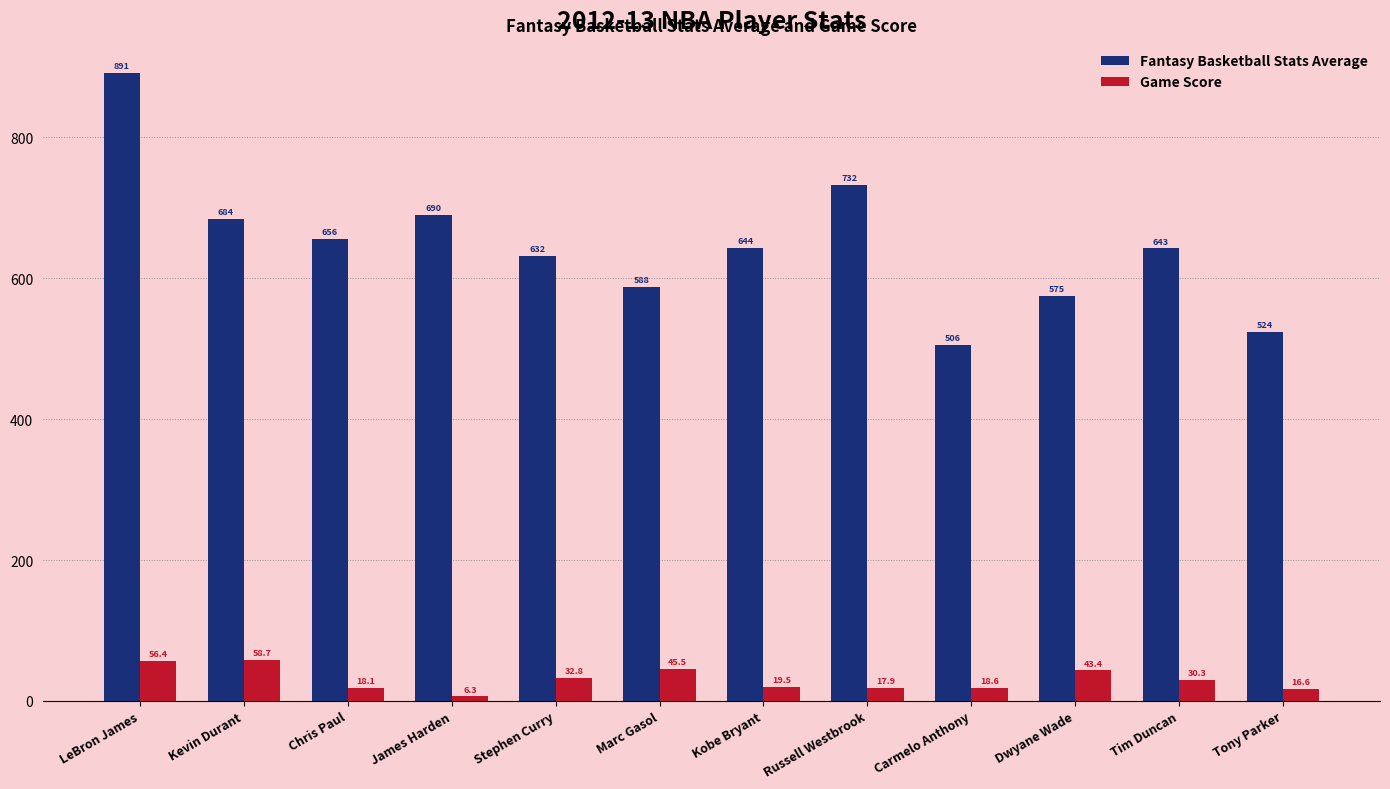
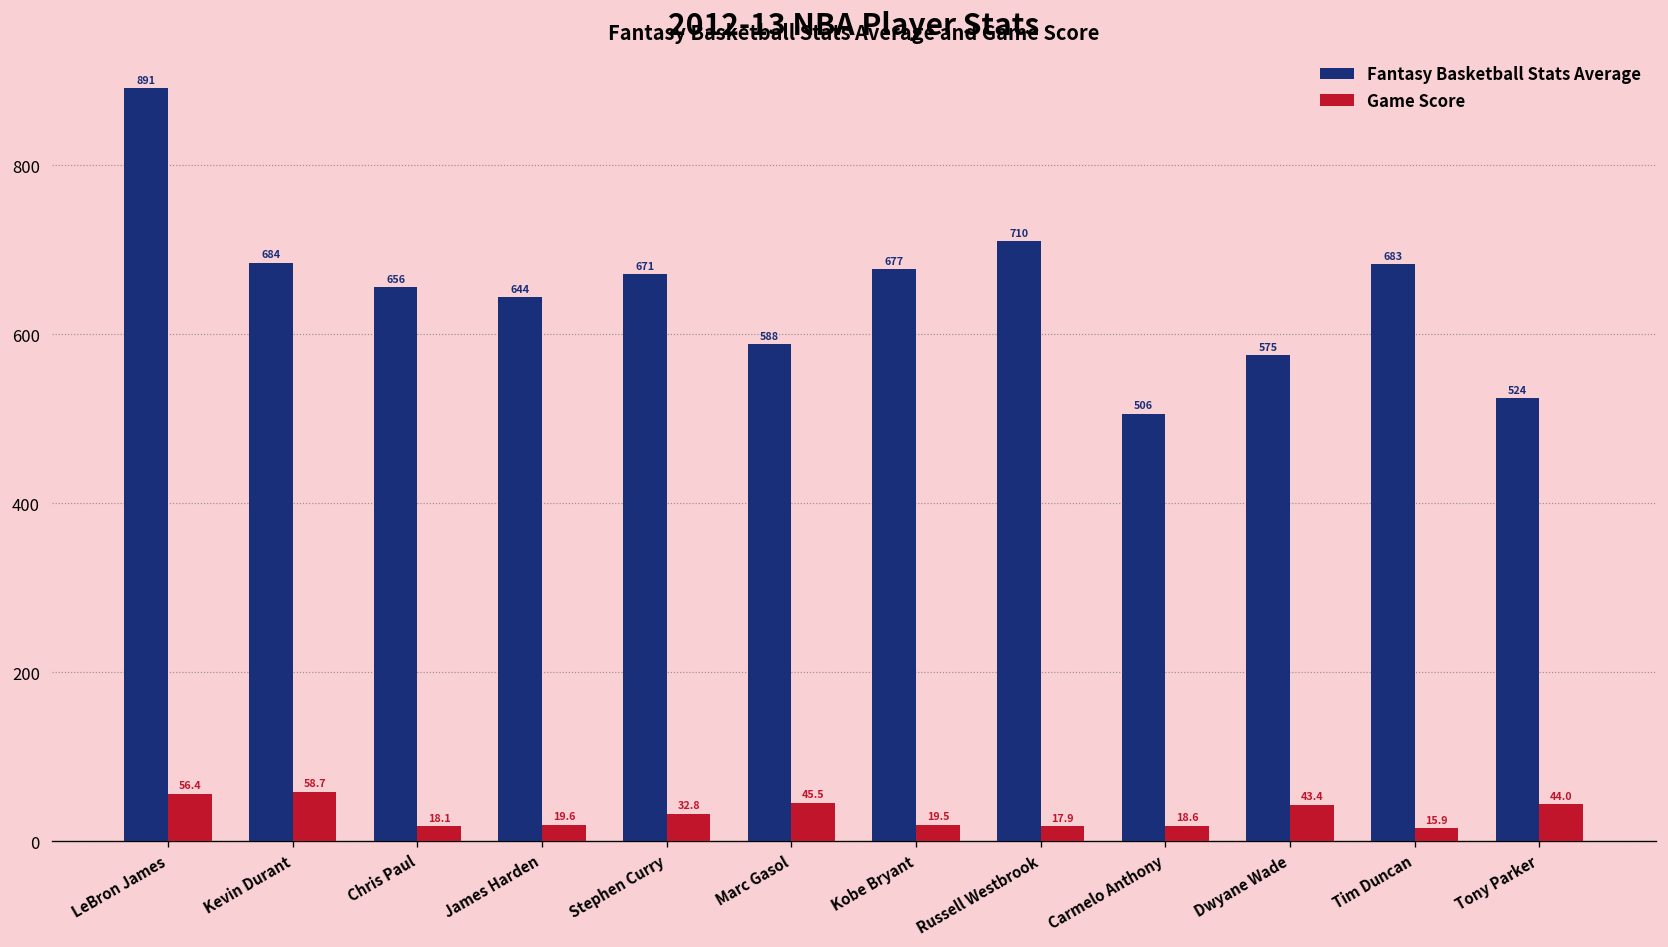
Fantasy Basketball Stats Average, James Harden: 690 -> 644
Game Score, James Harden: 6.3 -> 19.6
Fantasy Basketball Stats Average, Stephen Curry: 632 -> 671
Fantasy Basketball Stats Average, Kobe Bryant: 644 -> 677
Fantasy Basketball Stats Average, Russell Westbrook: 732 -> 710
Fantasy Basketball Stats Average, Tim Duncan: 643 -> 683
Game Score, Tim Duncan: 30.3 -> 15.9
Game Score, Tony Parker: 16.6 -> 44.0
